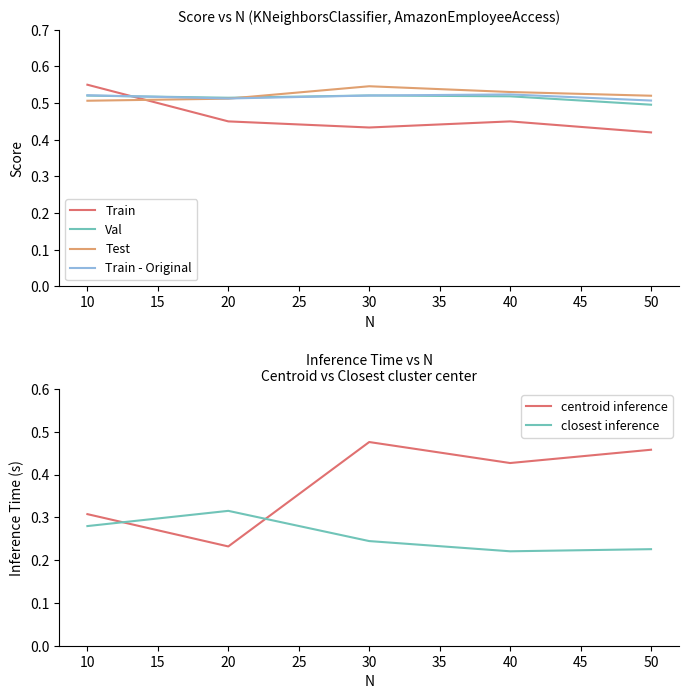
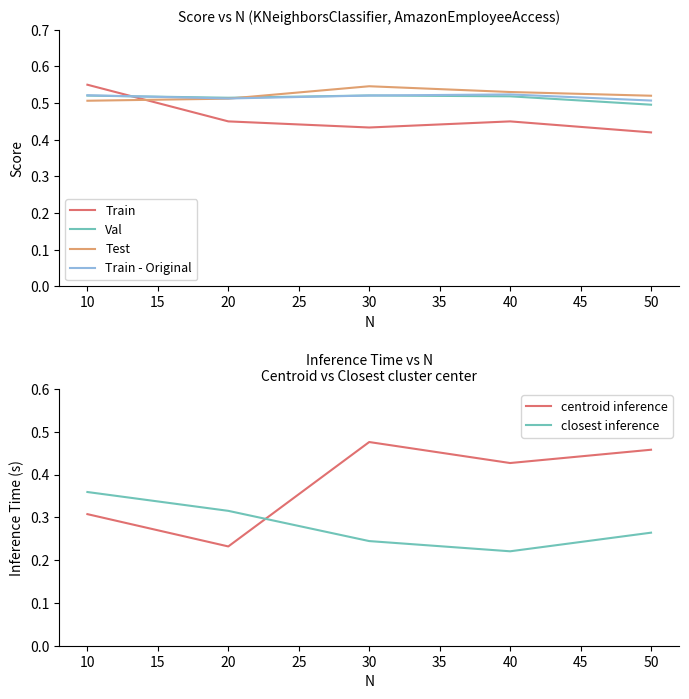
Inference Time vs N Centroid vs Closest cluster center, closest inference, 10: 0.28 -> 0.36
Inference Time vs N Centroid vs Closest cluster center, closest inference, 50: 0.23 -> 0.26
